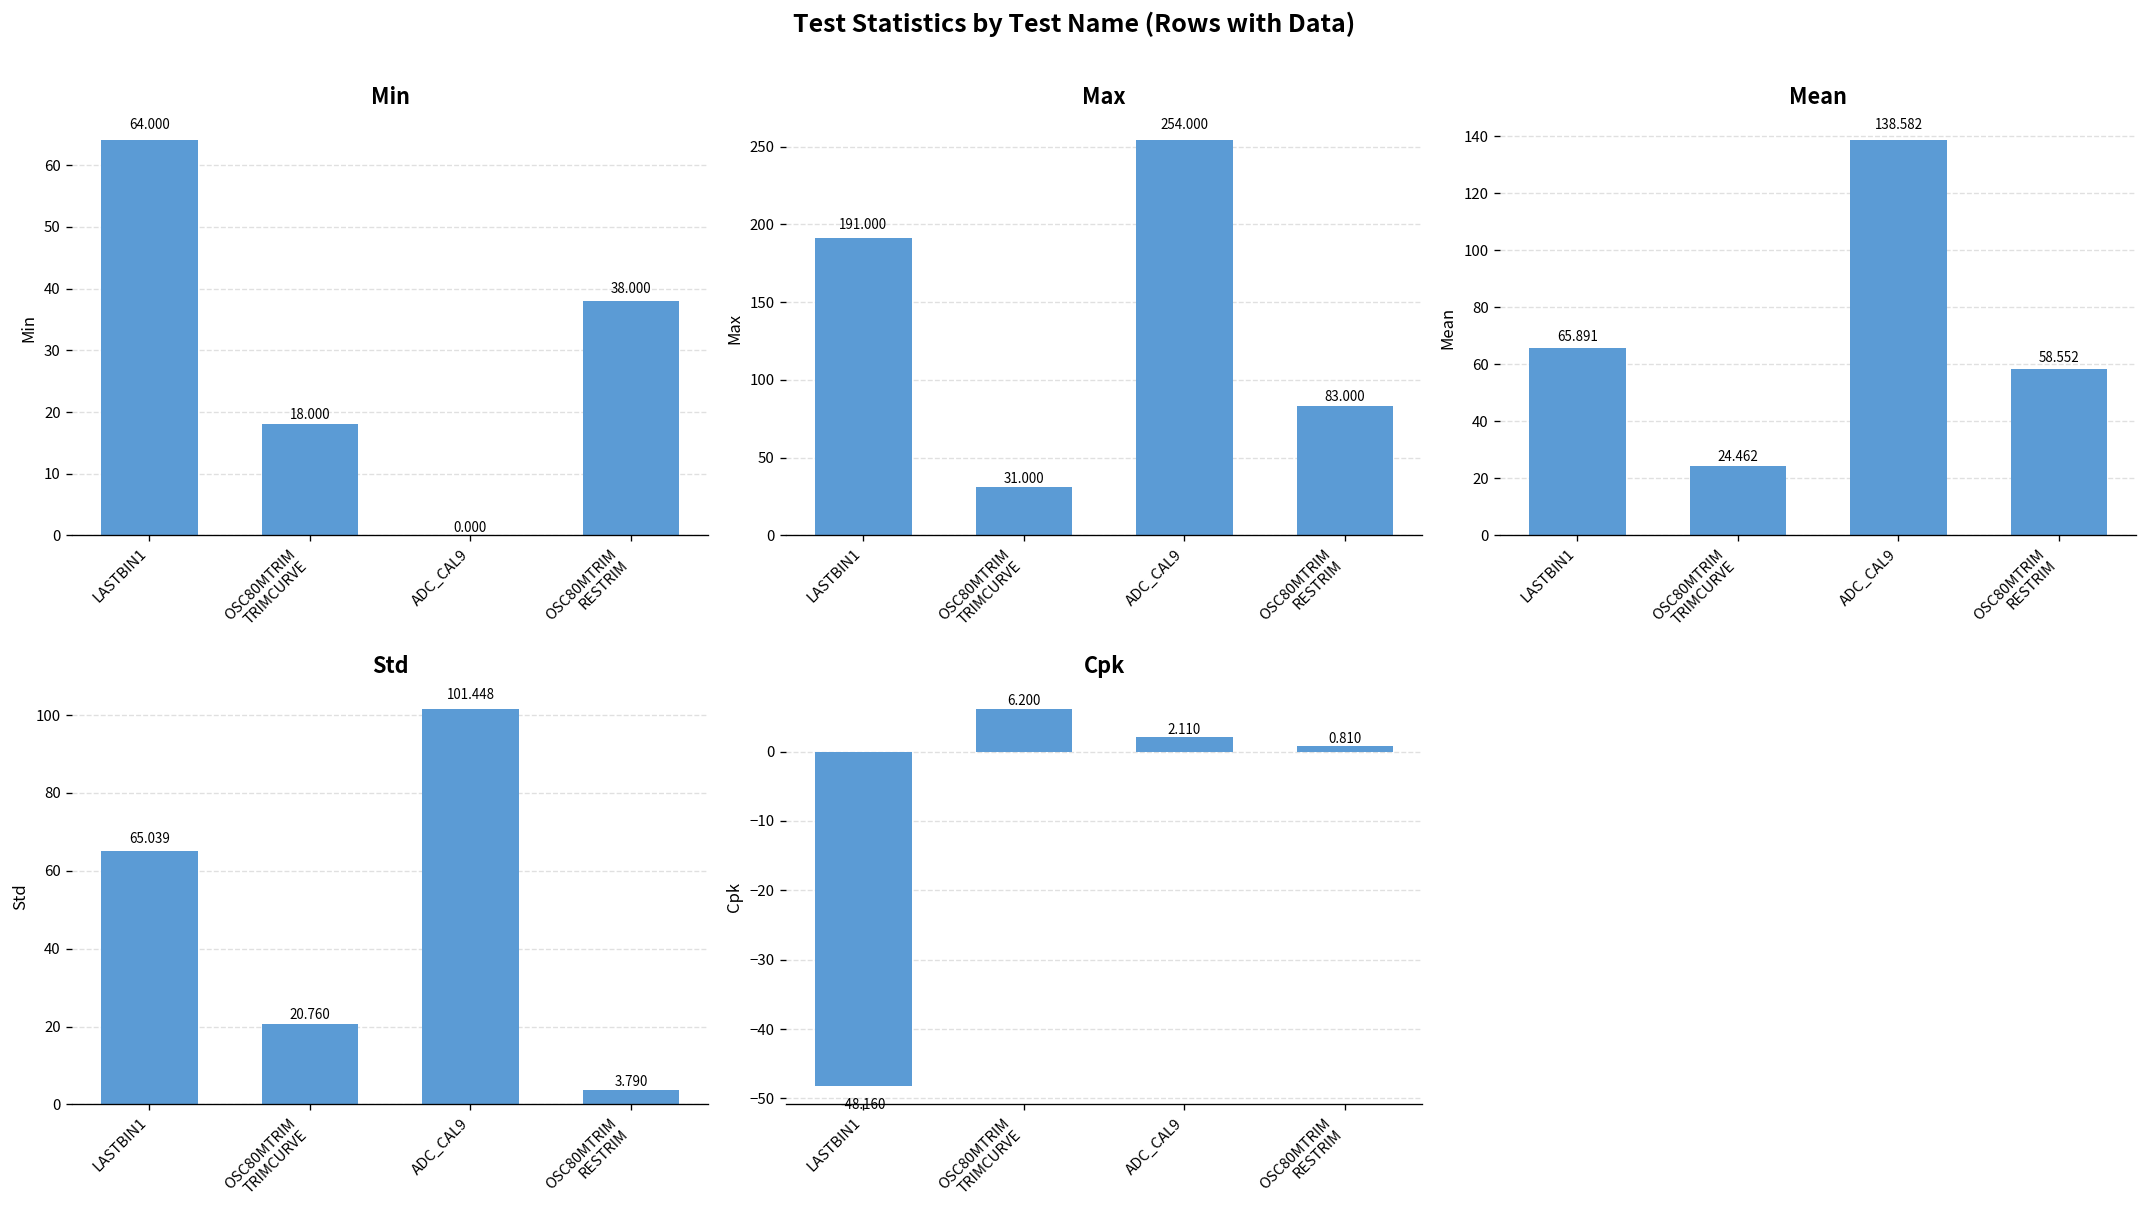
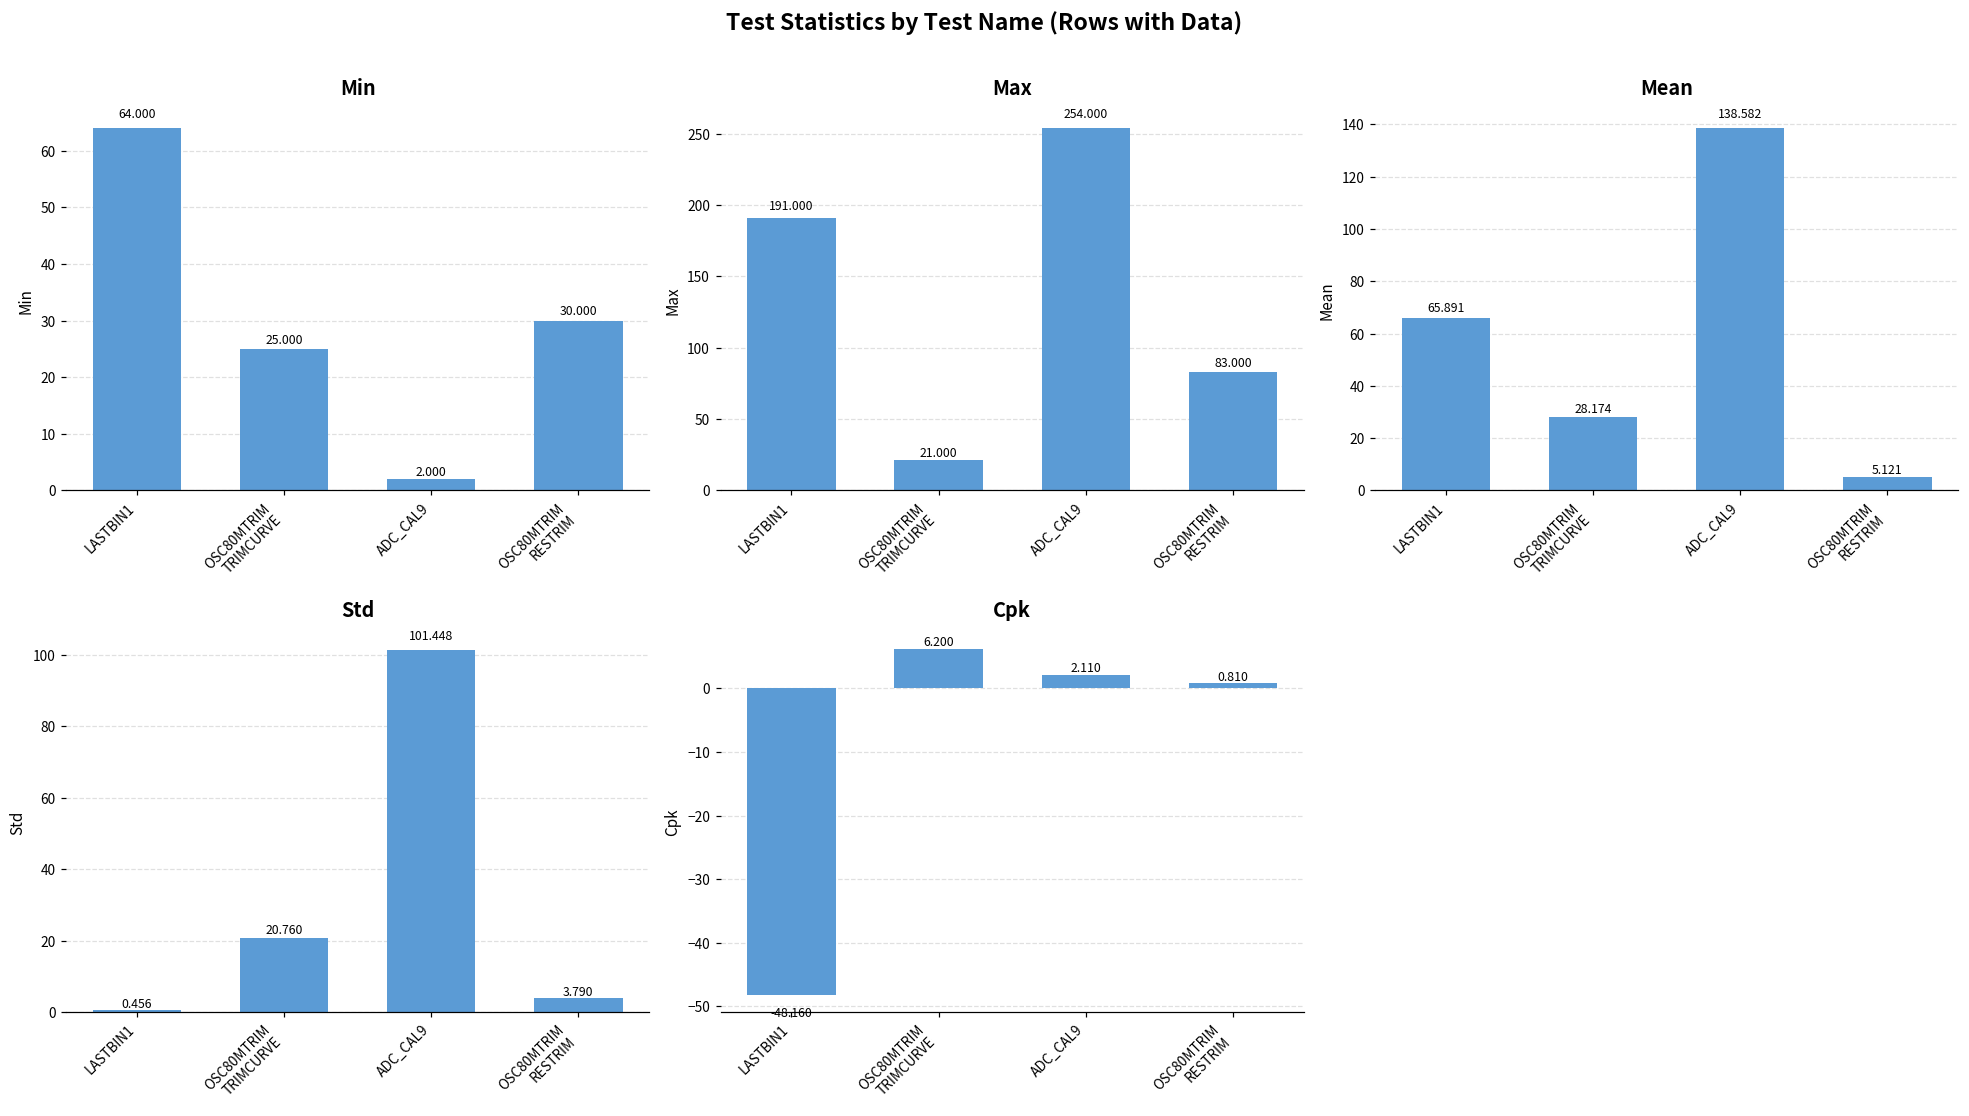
Min, OSC80MTRIM TRIMCURVE: 18.000 -> 25.000
Min, ADC_CAL9: 0.000 -> 2.000
Min, OSC80MTRIM RESTRIM: 38.000 -> 30.000
Max, OSC80MTRIM TRIMCURVE: 31.000 -> 21.000
Mean, OSC80MTRIM TRIMCURVE: 24.462 -> 28.174
Mean, OSC80MTRIM RESTRIM: 58.552 -> 5.121
Std, LASTBIN1: 65.039 -> 0.456
